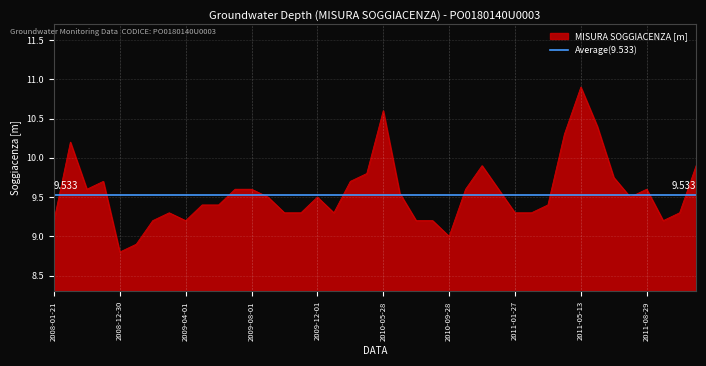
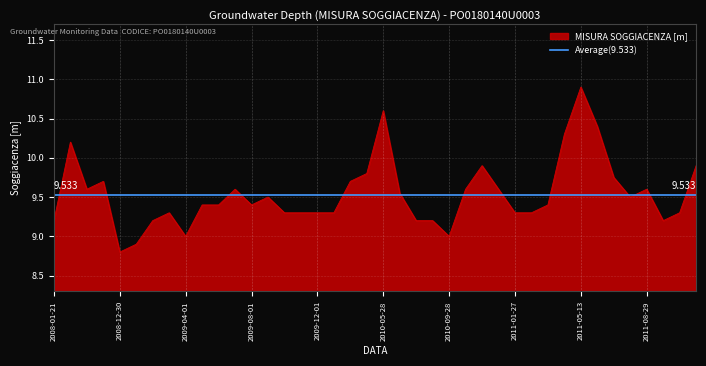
2009-04-01: 9.2 -> 9.0
2009-08-01: 9.6 -> 9.4
2009-12-01: 9.5 -> 9.3
